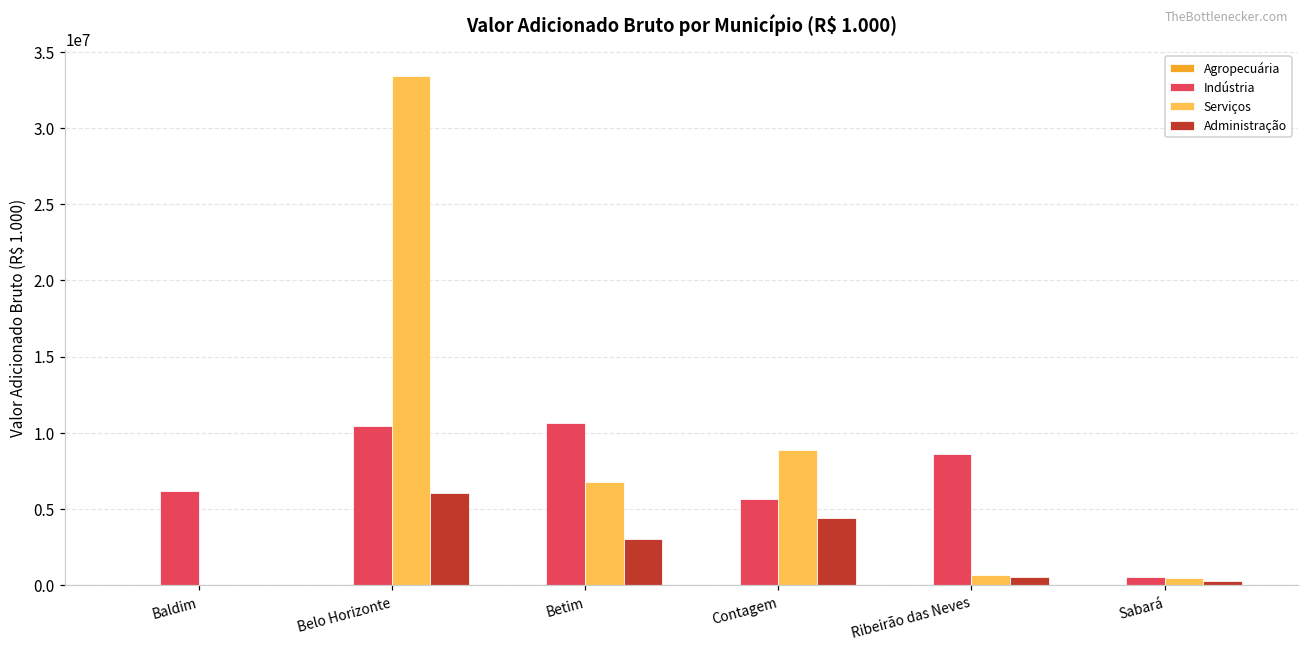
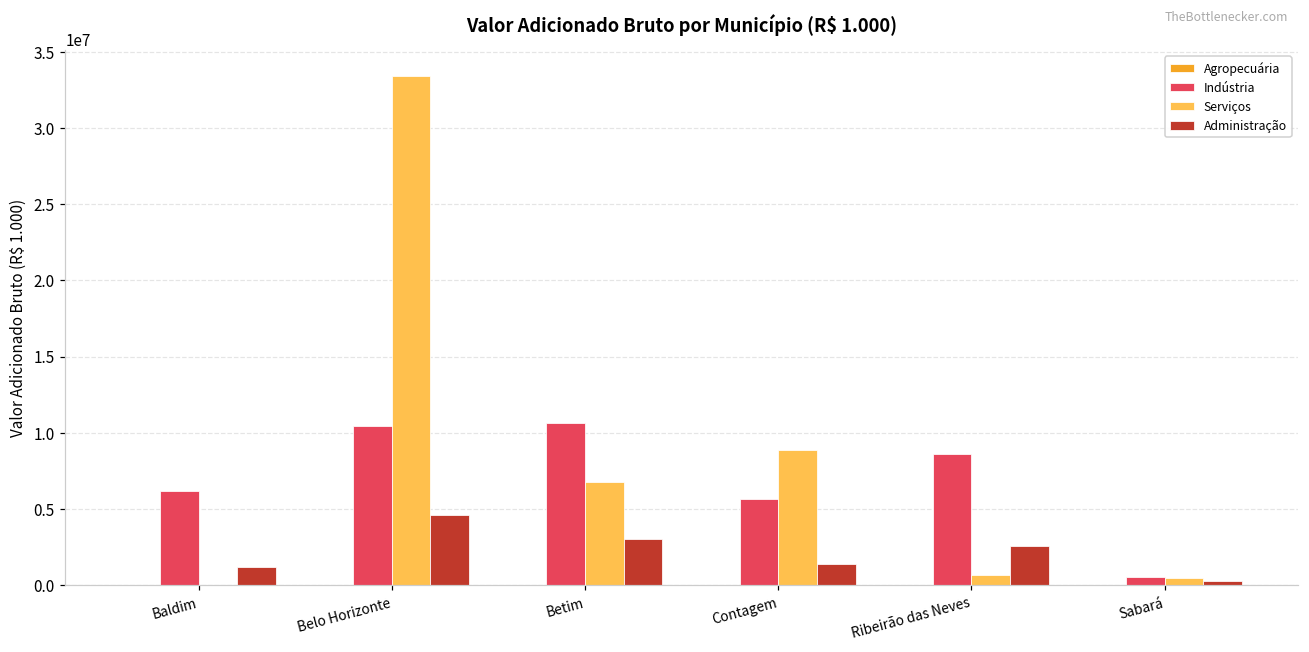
Administração, Baldim: 0 -> 1200000
Administração, Belo Horizonte: 6100000 -> 4600000
Administração, Contagem: 4400000 -> 1400000
Administração, Ribeirão das Neves: 600000 -> 2600000
